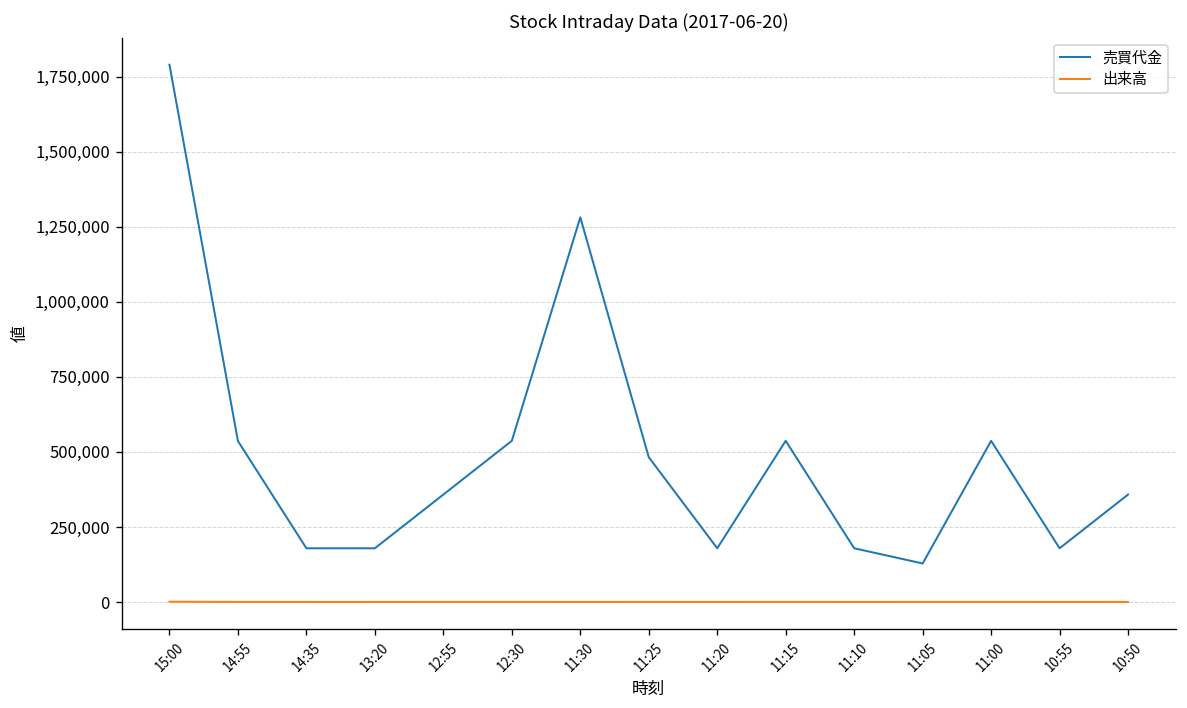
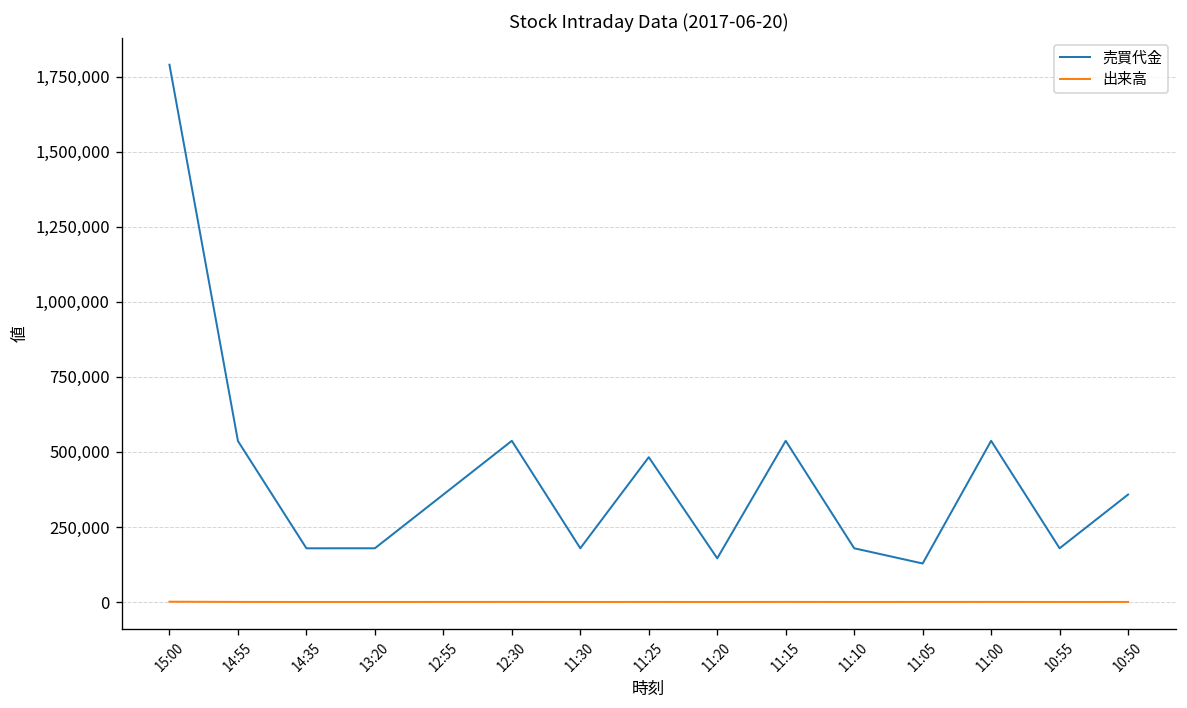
売買代金, 11:30: 1,280,000 -> 180,000
売買代金, 11:20: 180,000 -> 150,000
